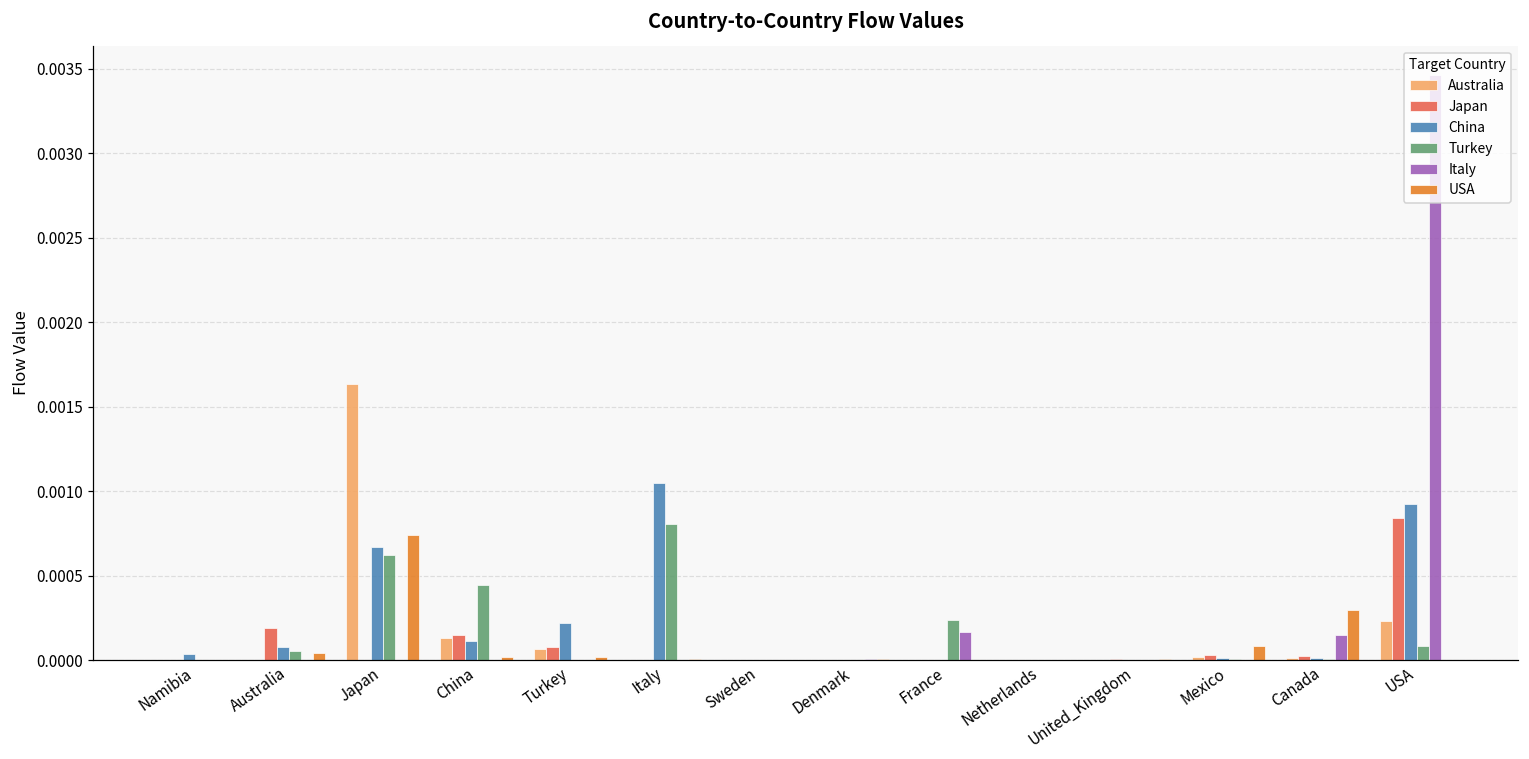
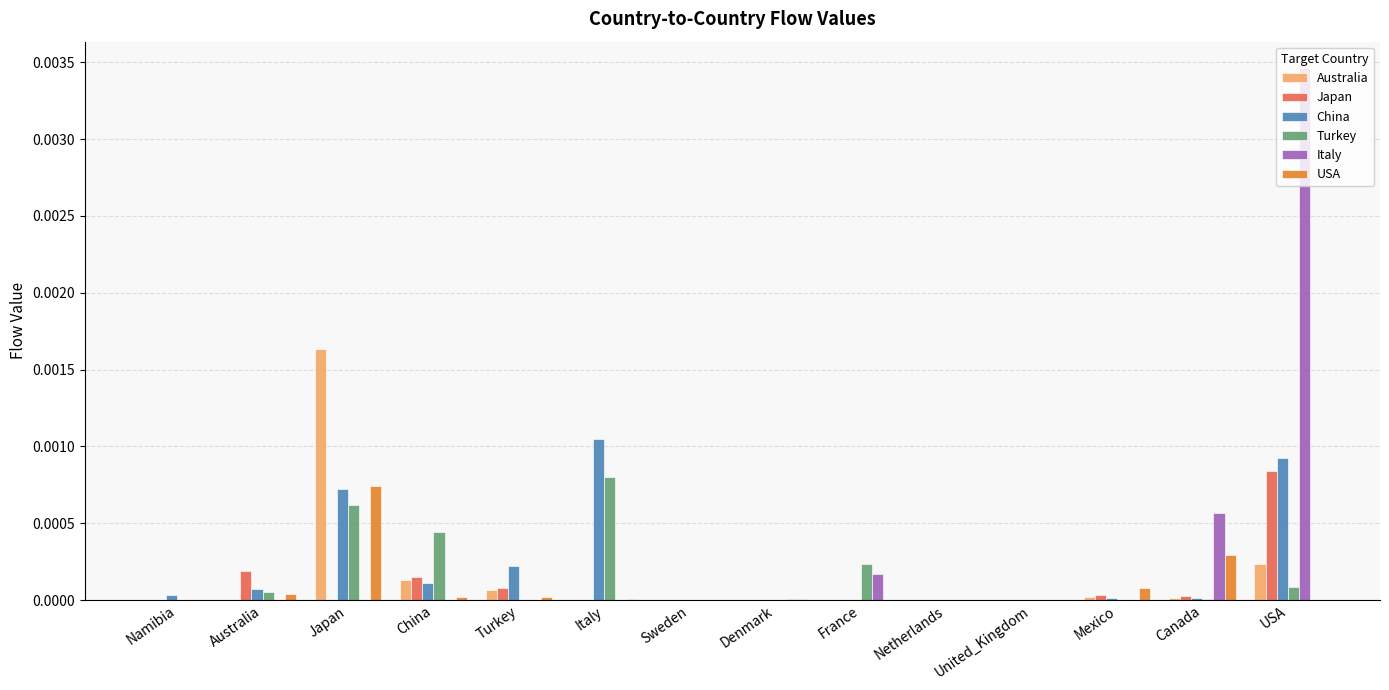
China, Japan: 0.00067 -> 0.00072
Italy, Canada: 0.00015 -> 0.00057
